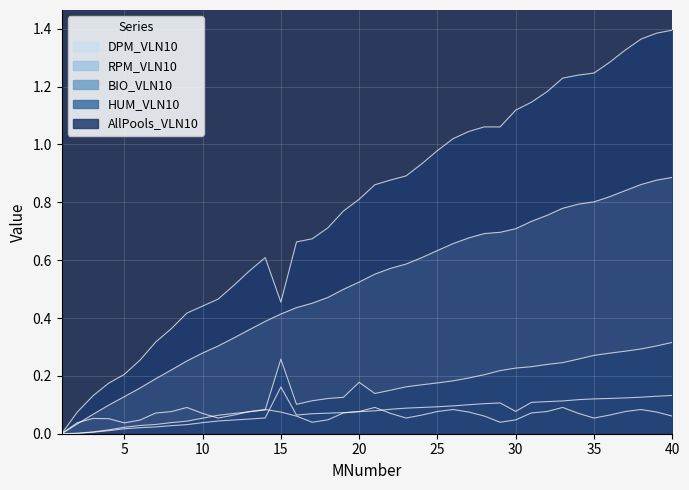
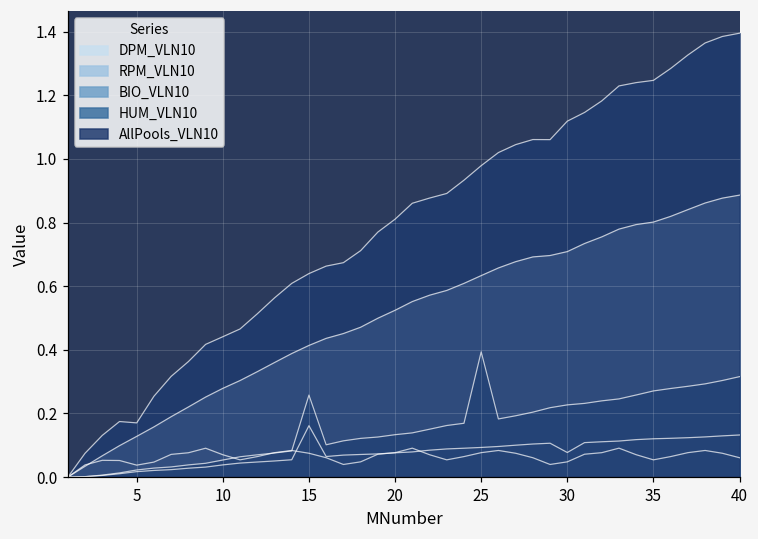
AllPools_VLN10, 5: 0.21 -> 0.17
AllPools_VLN10, 15: 0.45 -> 0.64
HUM_VLN10, 20: 0.18 -> 0.13
HUM_VLN10, 25: 0.18 -> 0.39
